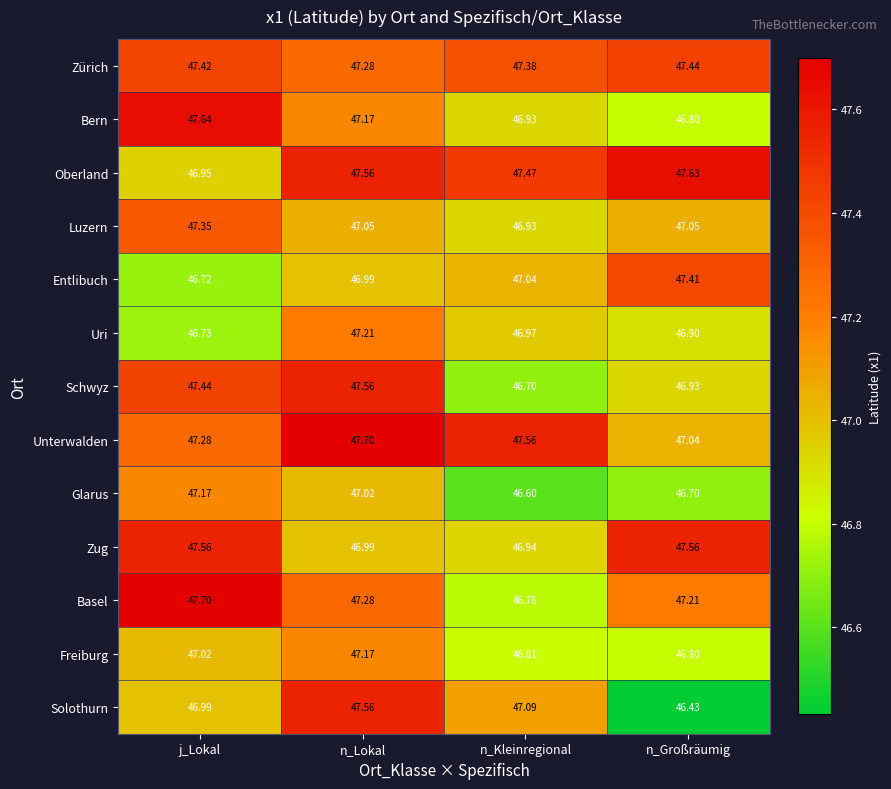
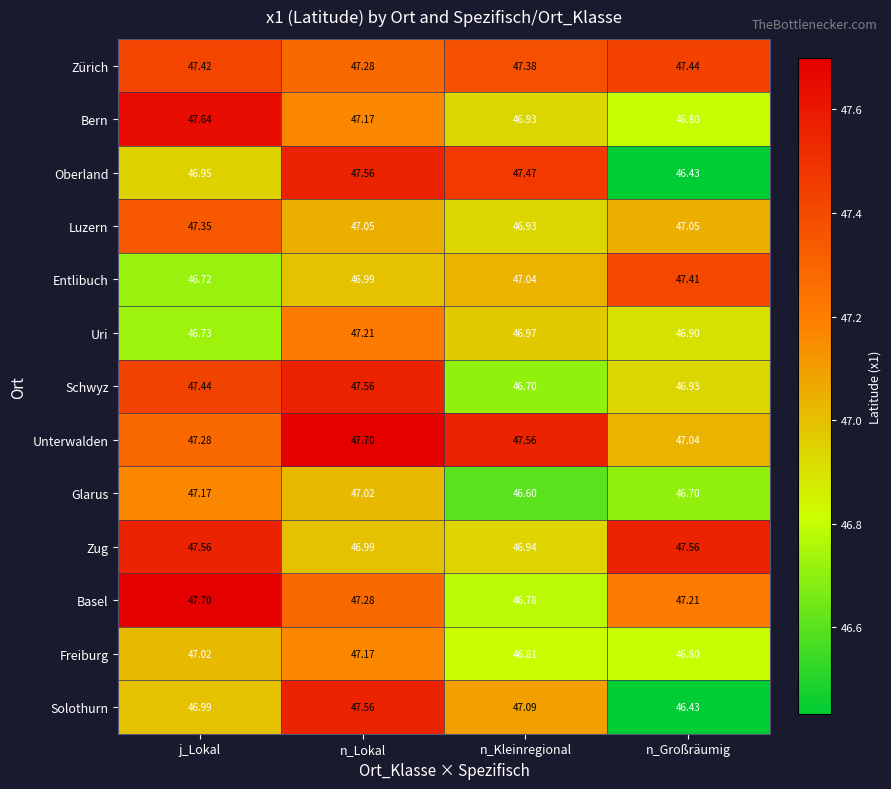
Oberland, n_Großräumig: 47.63 -> 46.43
